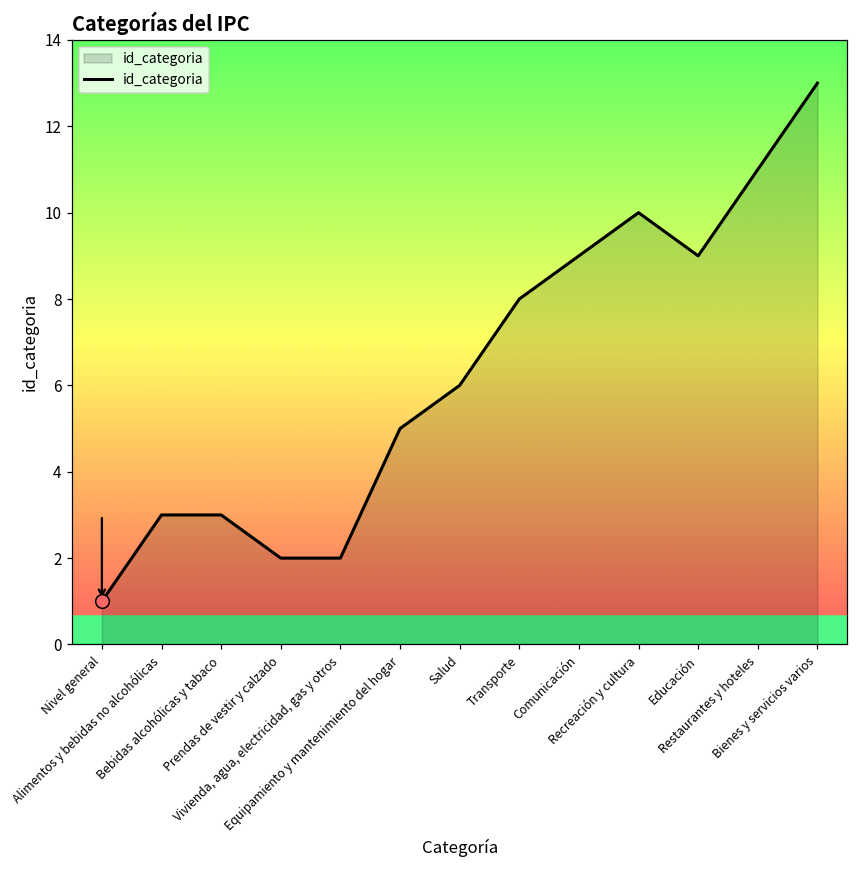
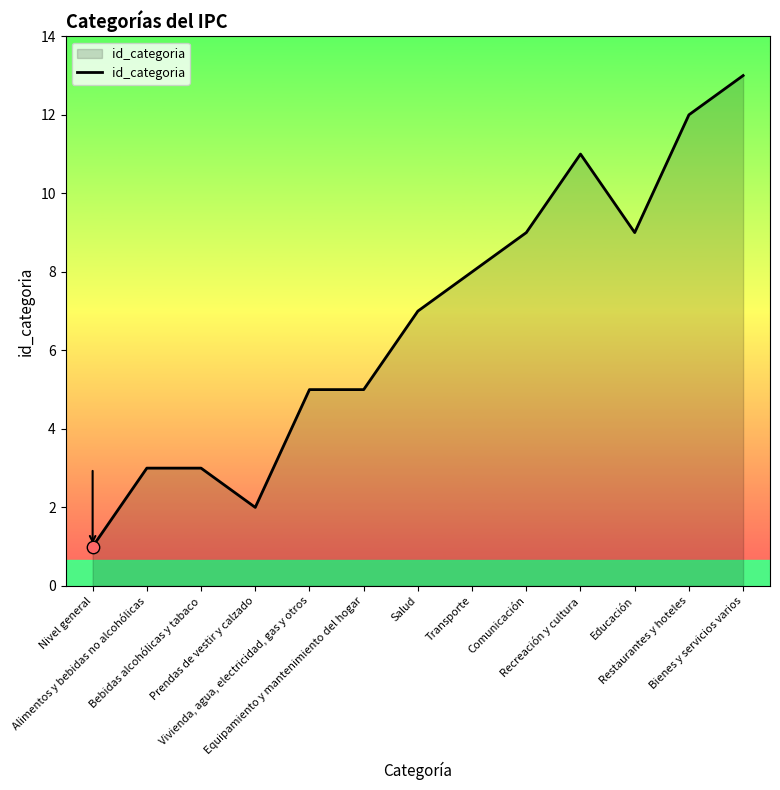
id_categoria, Vivienda, agua, electricidad, gas y otros: 2 -> 5
id_categoria, Salud: 6 -> 7
id_categoria, Recreación y cultura: 10 -> 11
id_categoria, Restaurantes y hoteles: 11 -> 12
